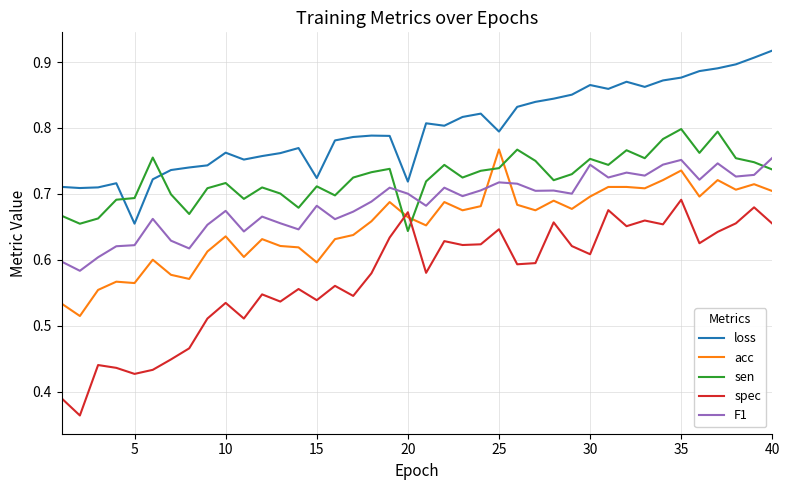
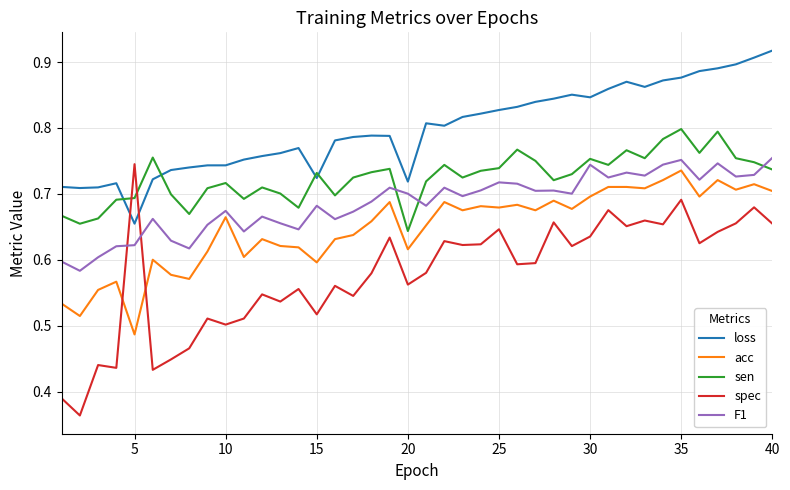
acc, 5: 0.56 -> 0.49
spec, 5: 0.43 -> 0.74
loss, 10: 0.76 -> 0.74
acc, 10: 0.64 -> 0.66
spec, 10: 0.53 -> 0.50
sen, 15: 0.71 -> 0.73
spec, 15: 0.54 -> 0.52
acc, 20: 0.66 -> 0.62
spec, 20: 0.67 -> 0.56
loss, 25: 0.79 -> 0.83
acc, 25: 0.77 -> 0.68
loss, 30: 0.87 -> 0.85
spec, 30: 0.61 -> 0.64
